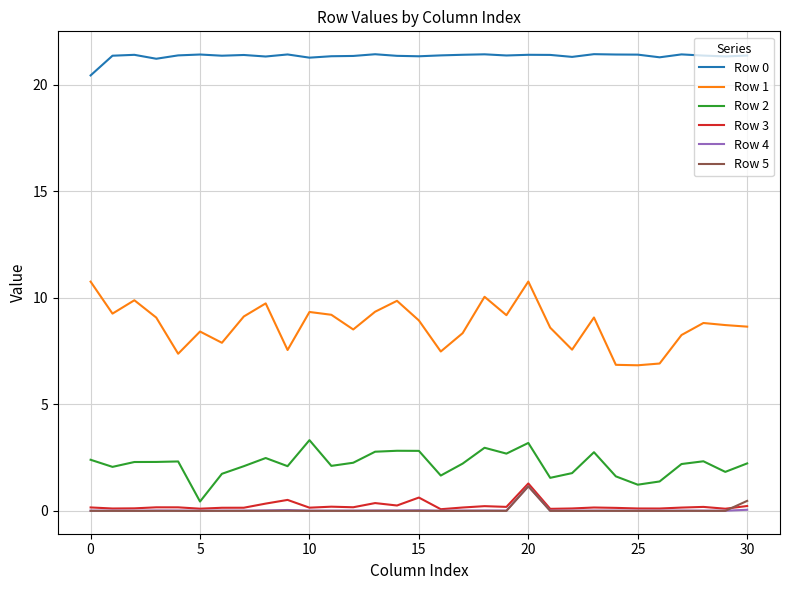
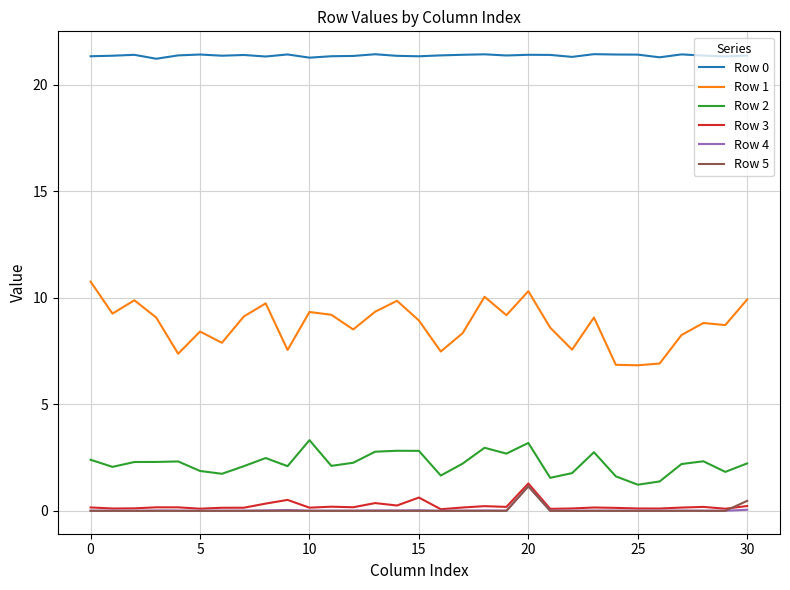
Row 0, 0: 20.4 -> 21.3
Row 2, 5: 0.4 -> 1.9
Row 1, 20: 10.8 -> 10.3
Row 1, 30: 8.7 -> 9.9
